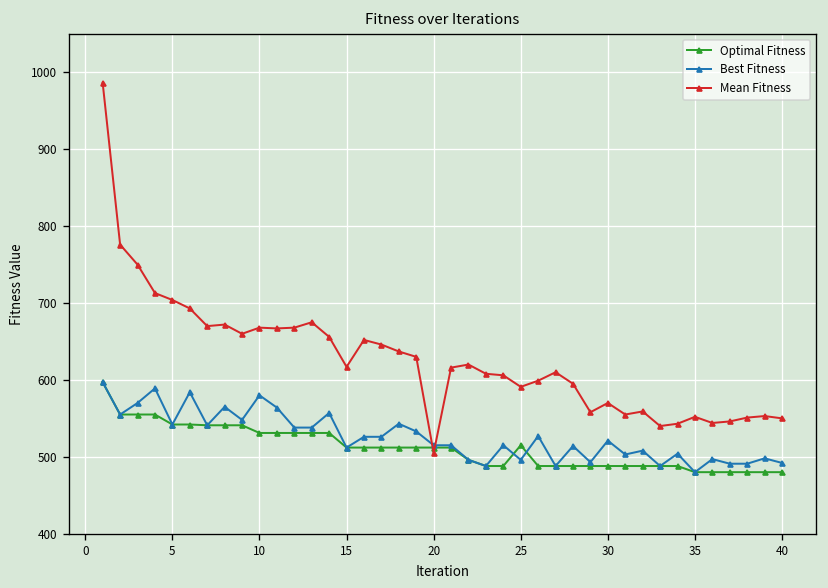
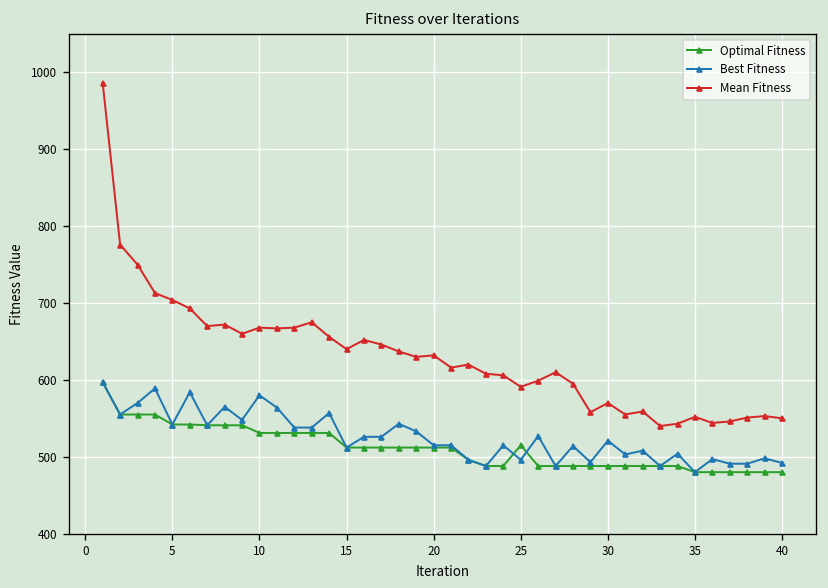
Mean Fitness, 15: 620 -> 640
Mean Fitness, 20: 510 -> 630
